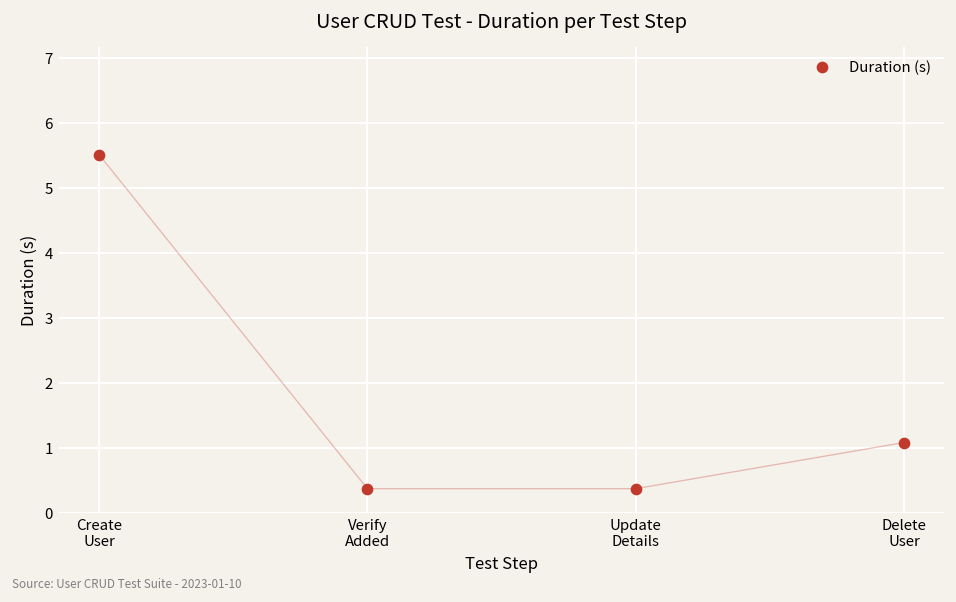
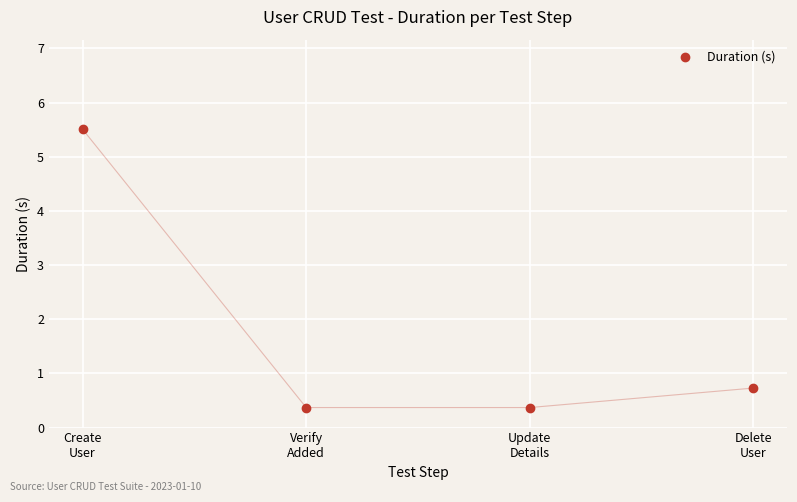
Delete User: 1.1 -> 0.7
